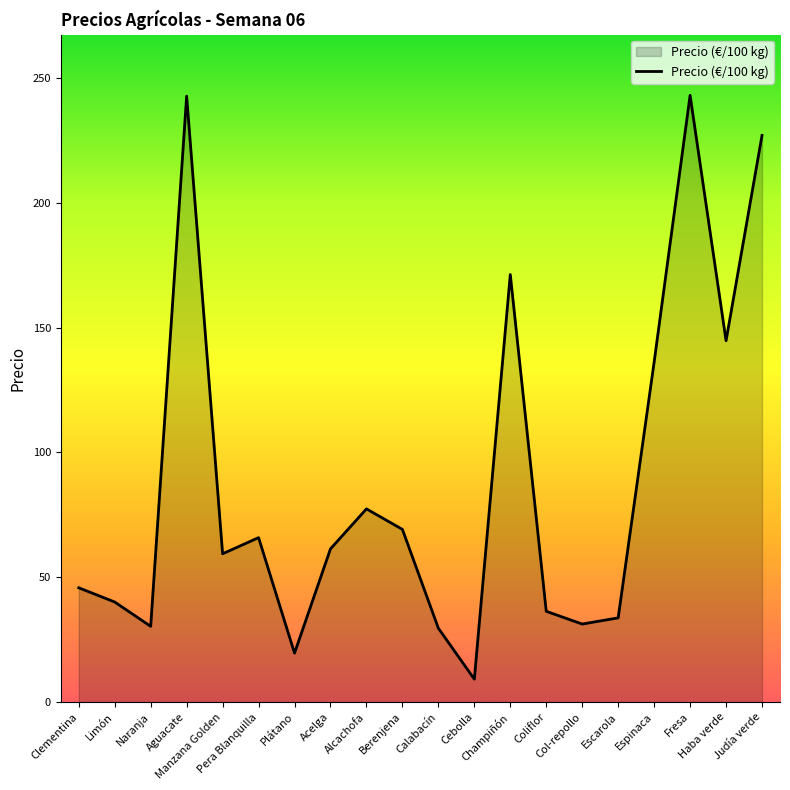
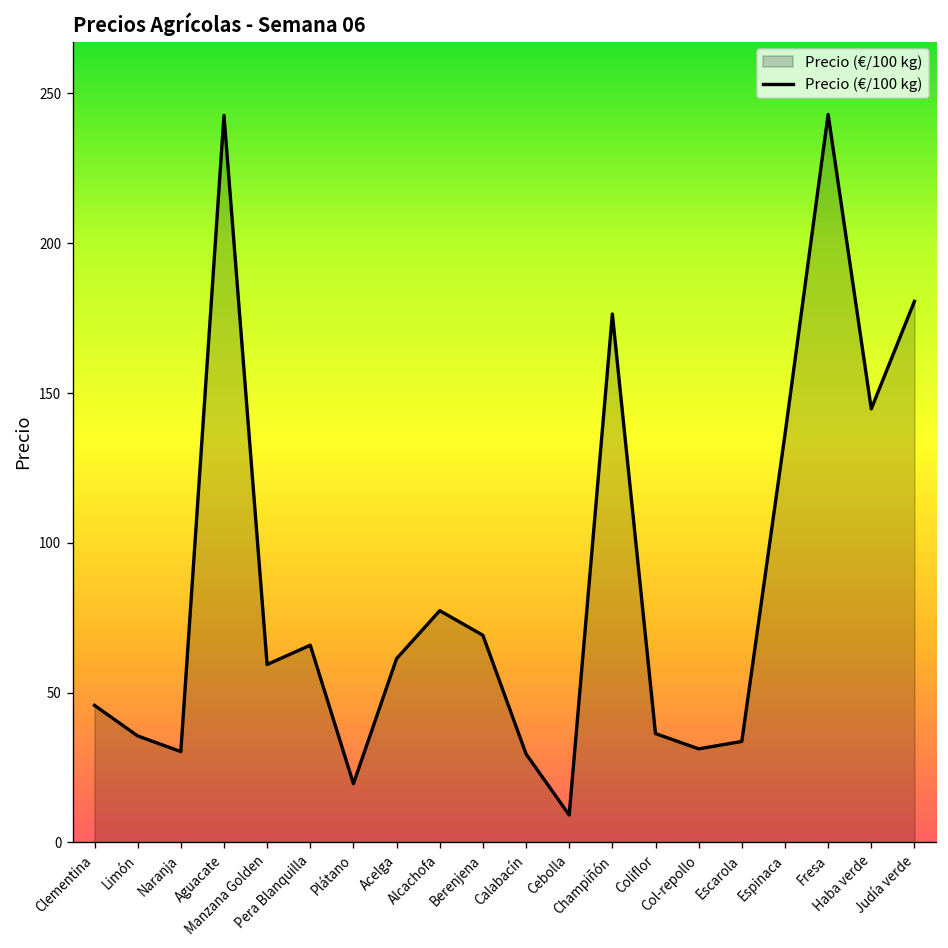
Limón: 40 -> 36
Champiñón: 171 -> 176
Judía verde: 227 -> 181
